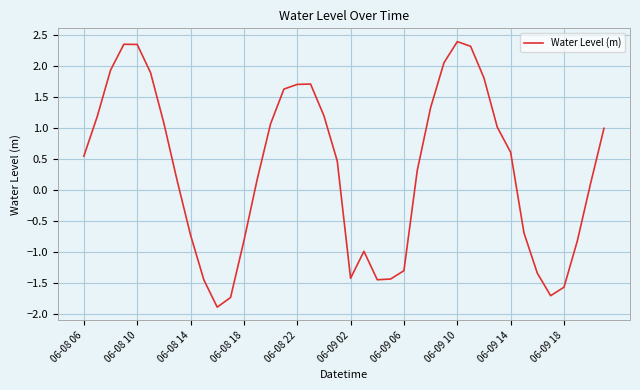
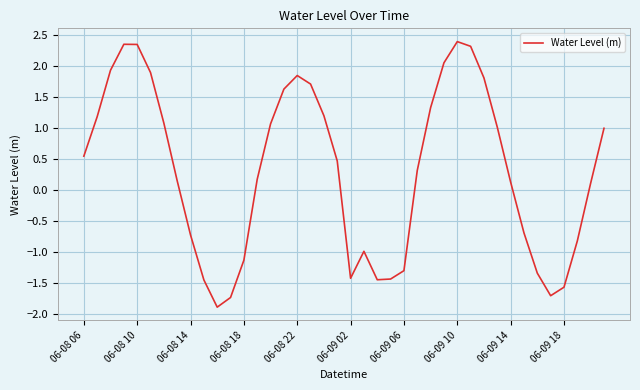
06-08 18: -0.8 -> -1.1
06-08 22: 1.7 -> 1.8
06-09 14: 0.6 -> 0.1
